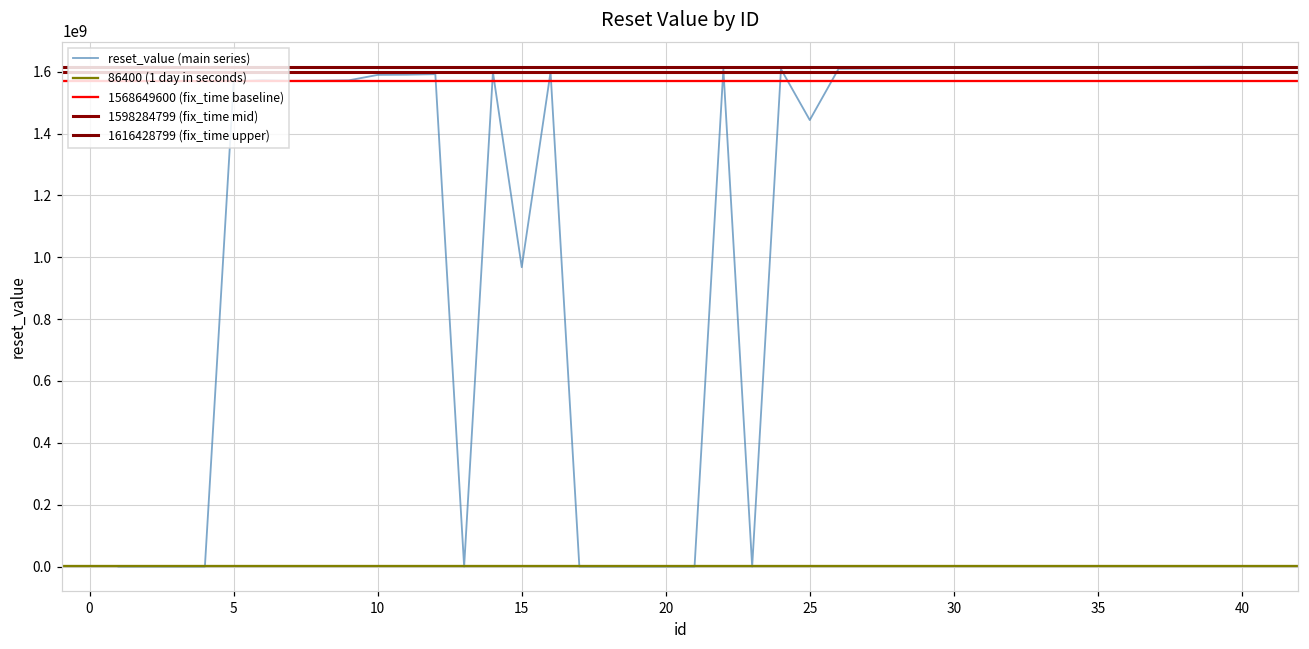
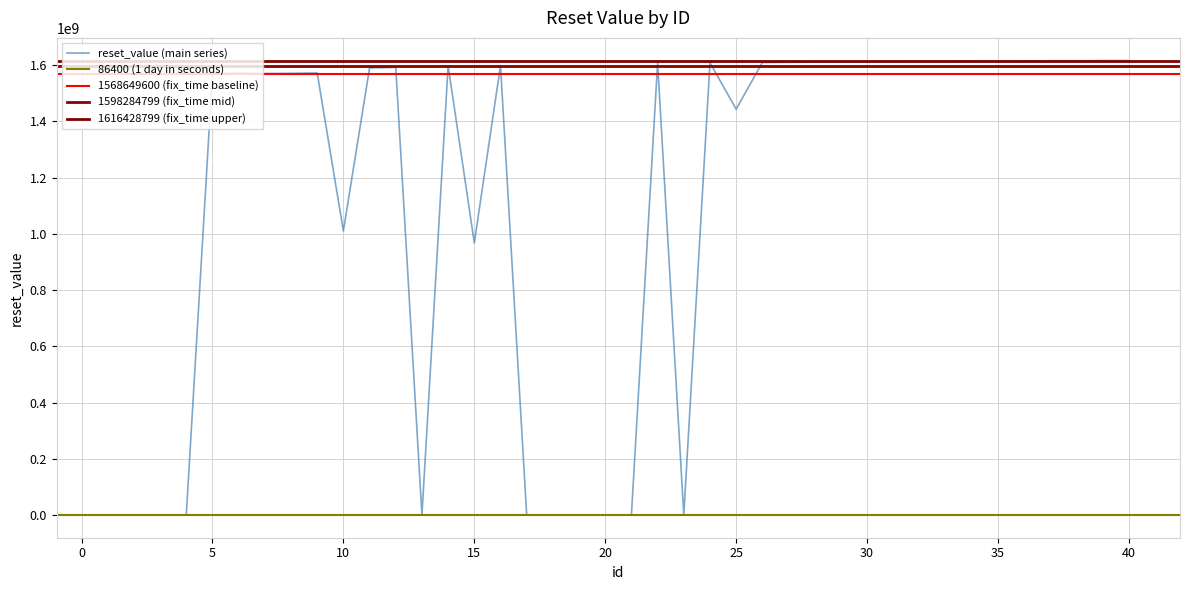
10: 1590000000 -> 1010000000
